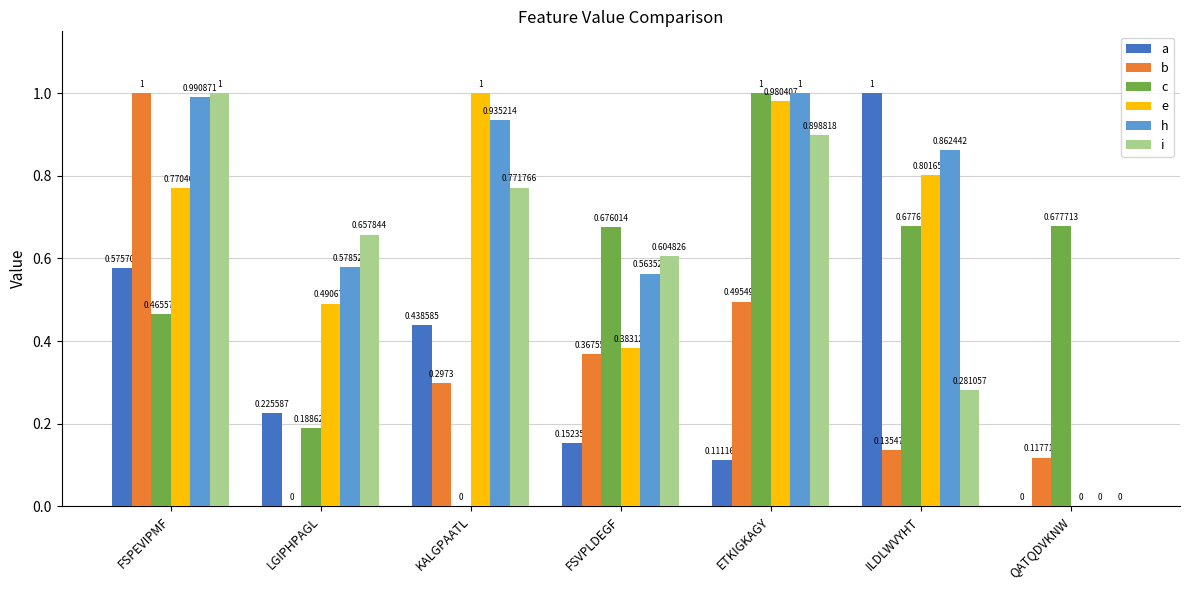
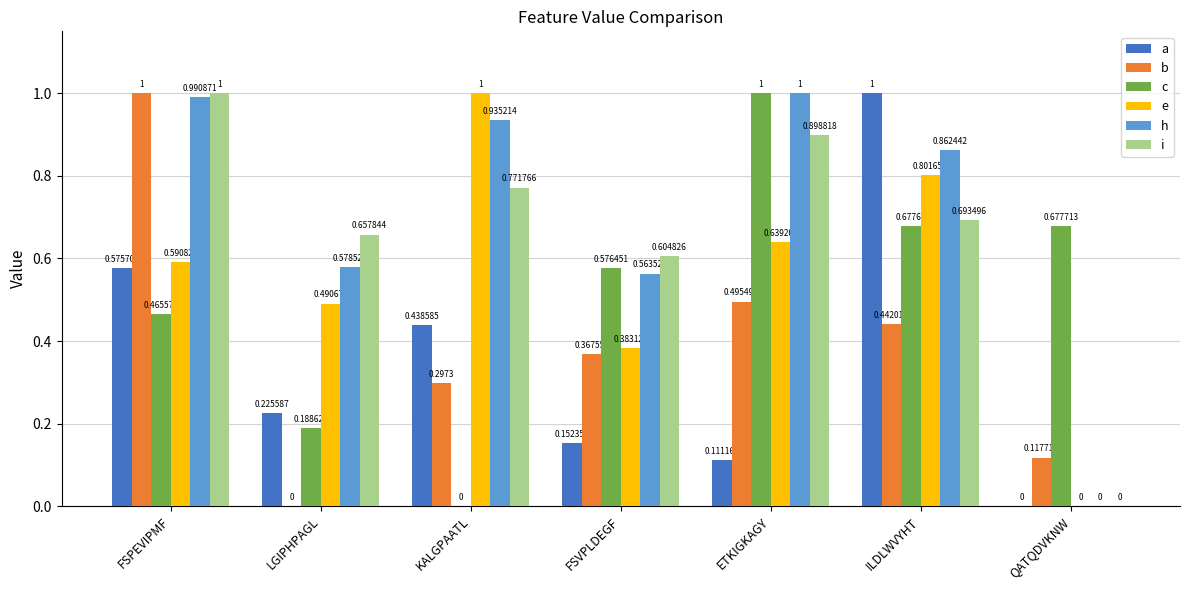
e, FSPEVIPMF: 0.770463 -> 0.590821
c, FSVPLDEGF: 0.676014 -> 0.576451
e, ETKIGKAGY: 0.980407 -> 0.639208
b, ILDLWVYHT: 0.135471 -> 0.442018
i, ILDLWVYHT: 0.281057 -> 0.693496
